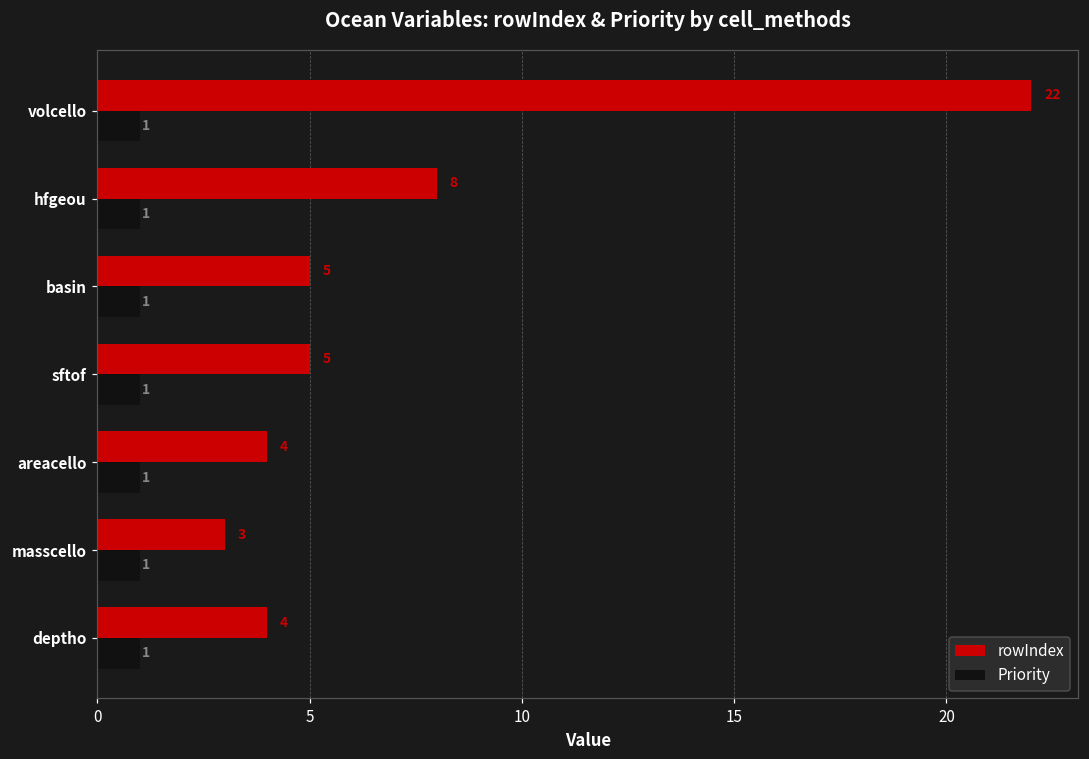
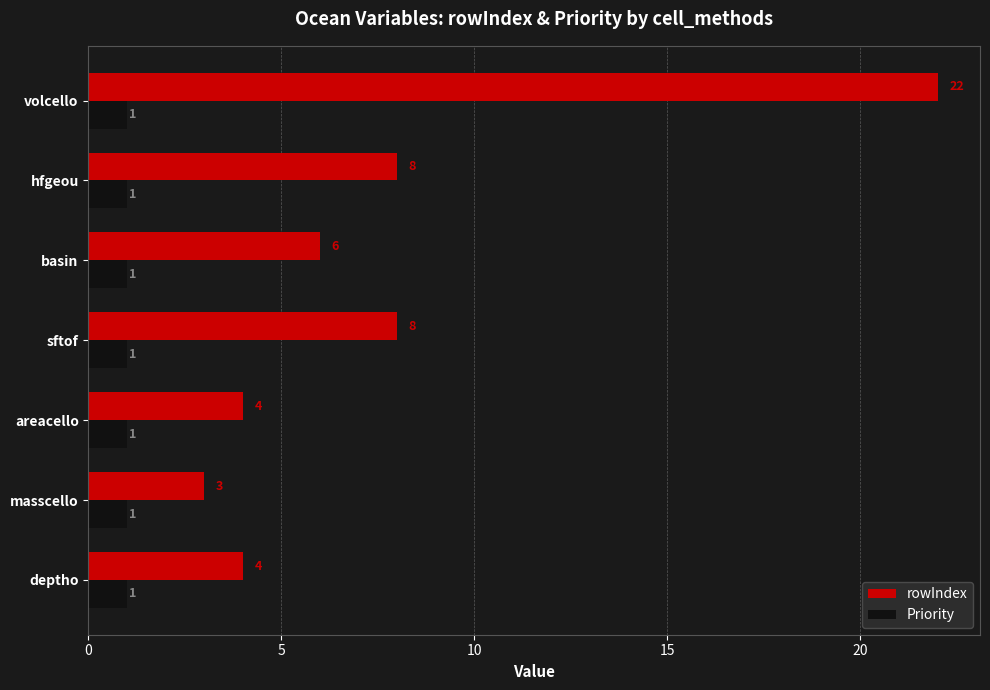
rowIndex, basin: 5 -> 6
rowIndex, sftof: 5 -> 8
